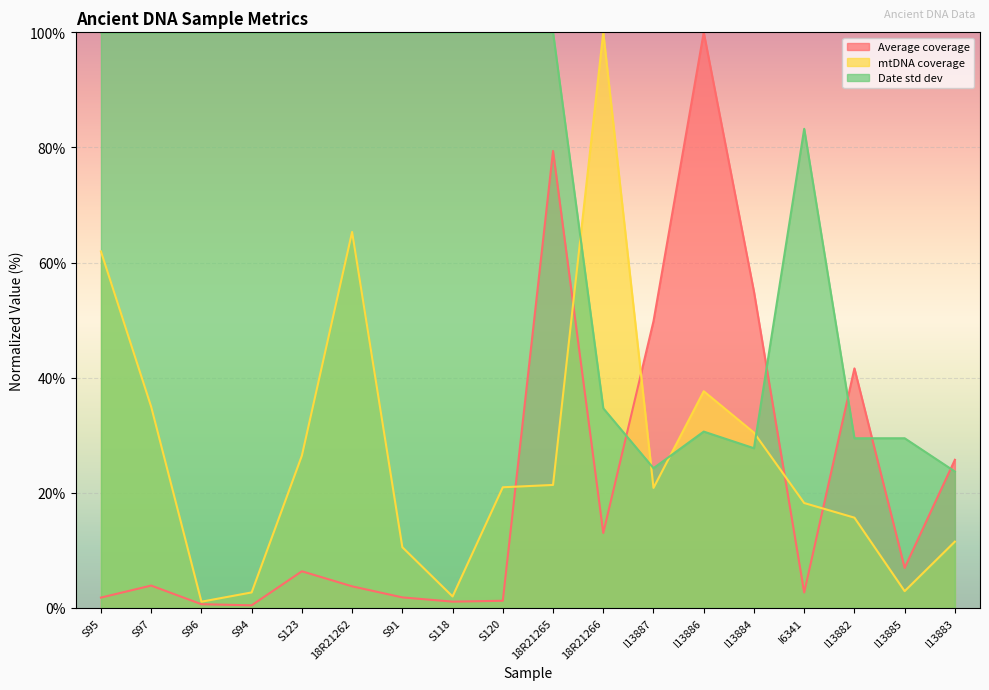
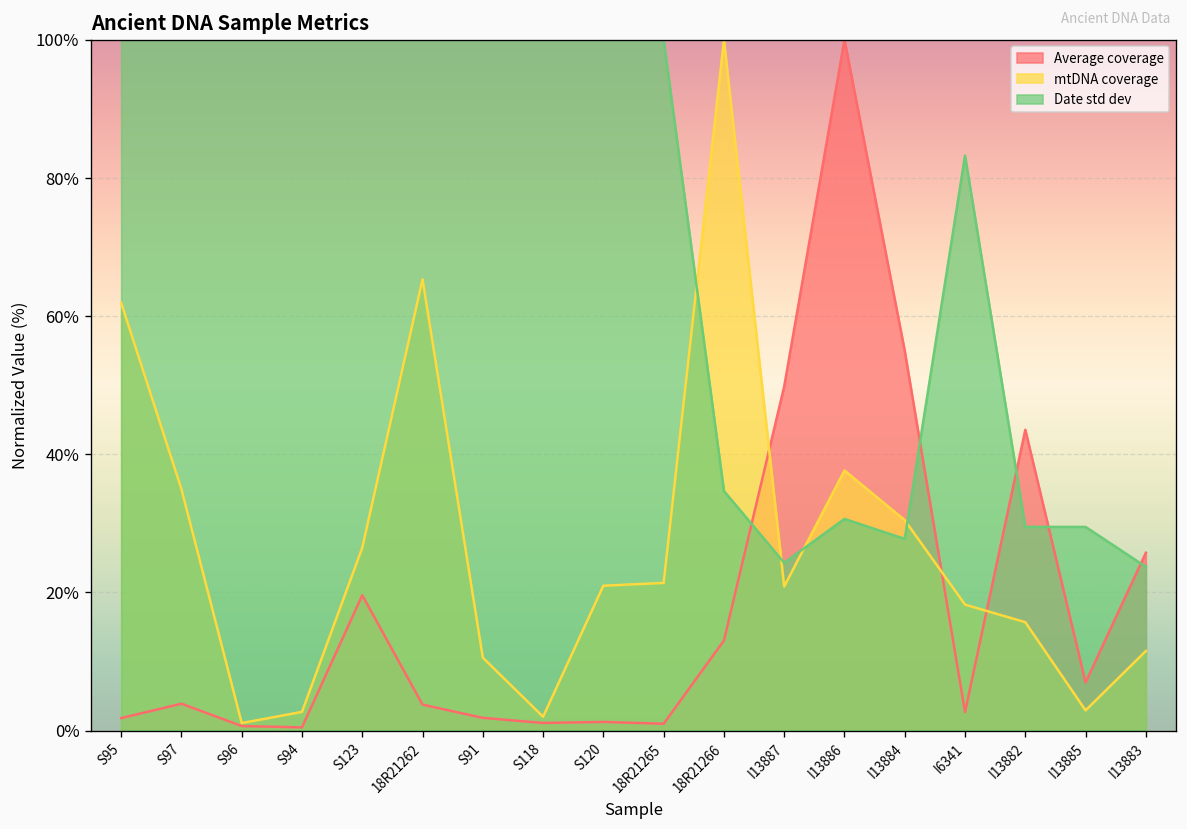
Average coverage, S123: 6% -> 20%
Average coverage, 18R21265: 79% -> 1%
Average coverage, I13882: 42% -> 44%
